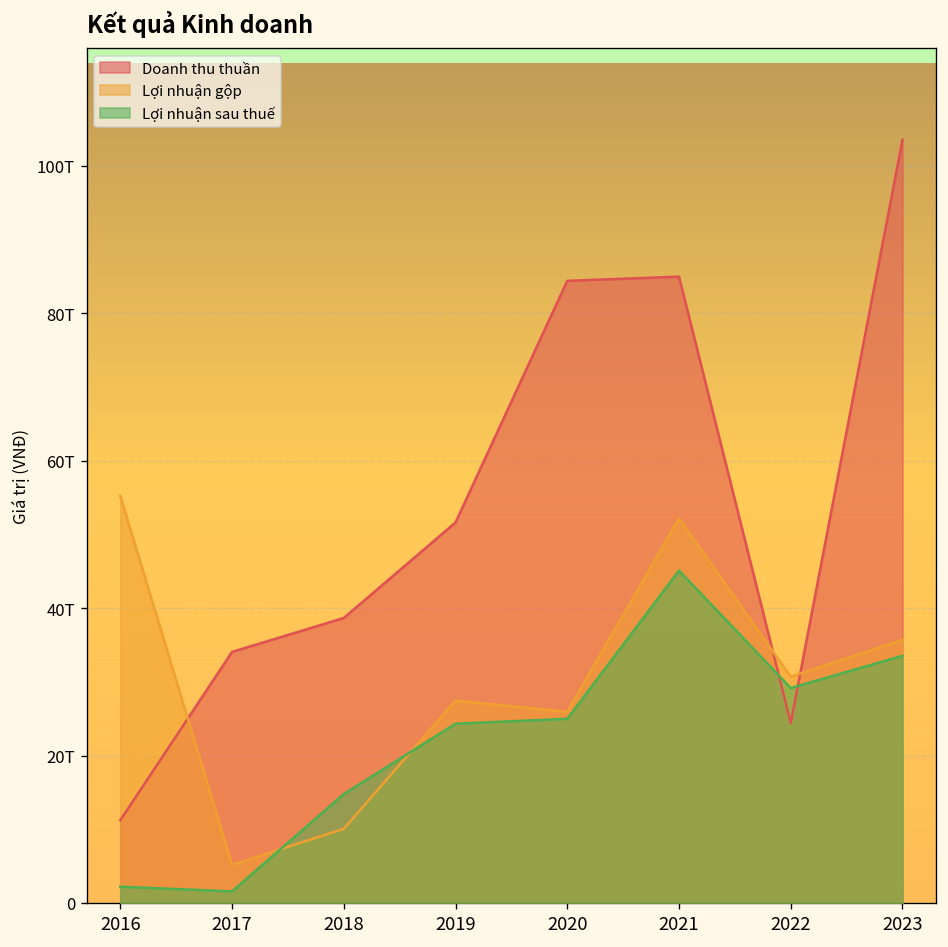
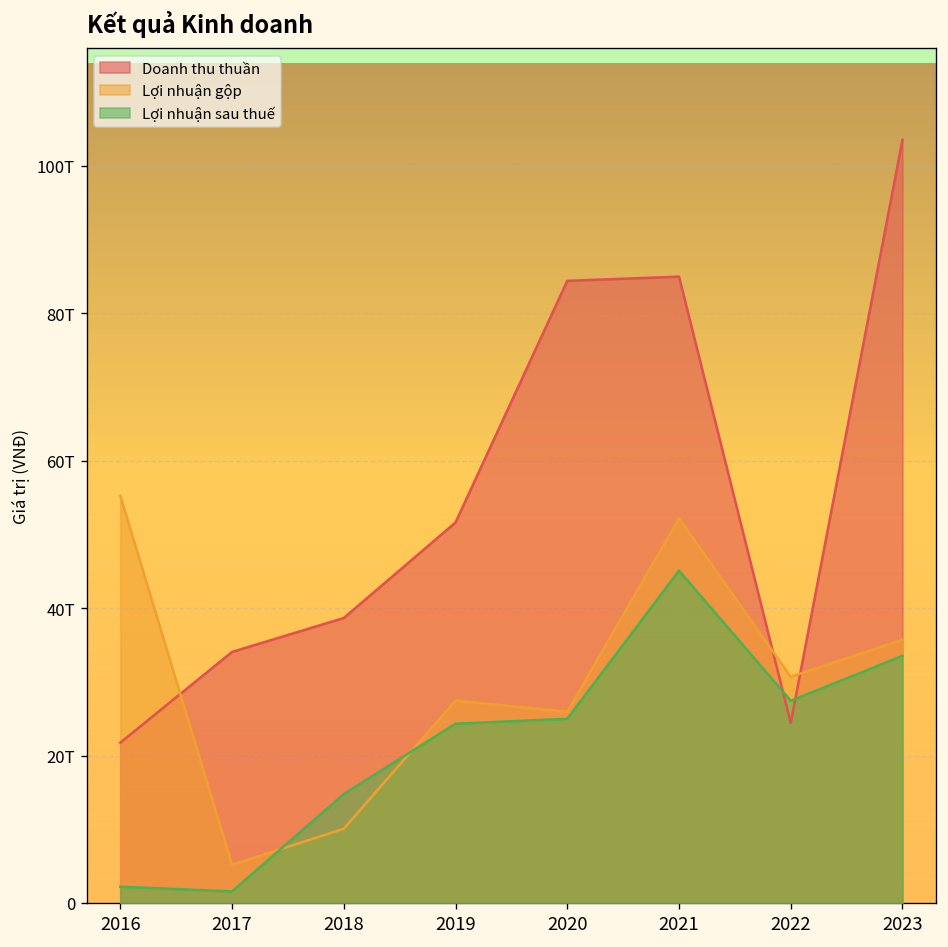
Doanh thu thuần, 2016: 11T -> 22T
Lợi nhuận sau thuế, 2022: 29T -> 27T
